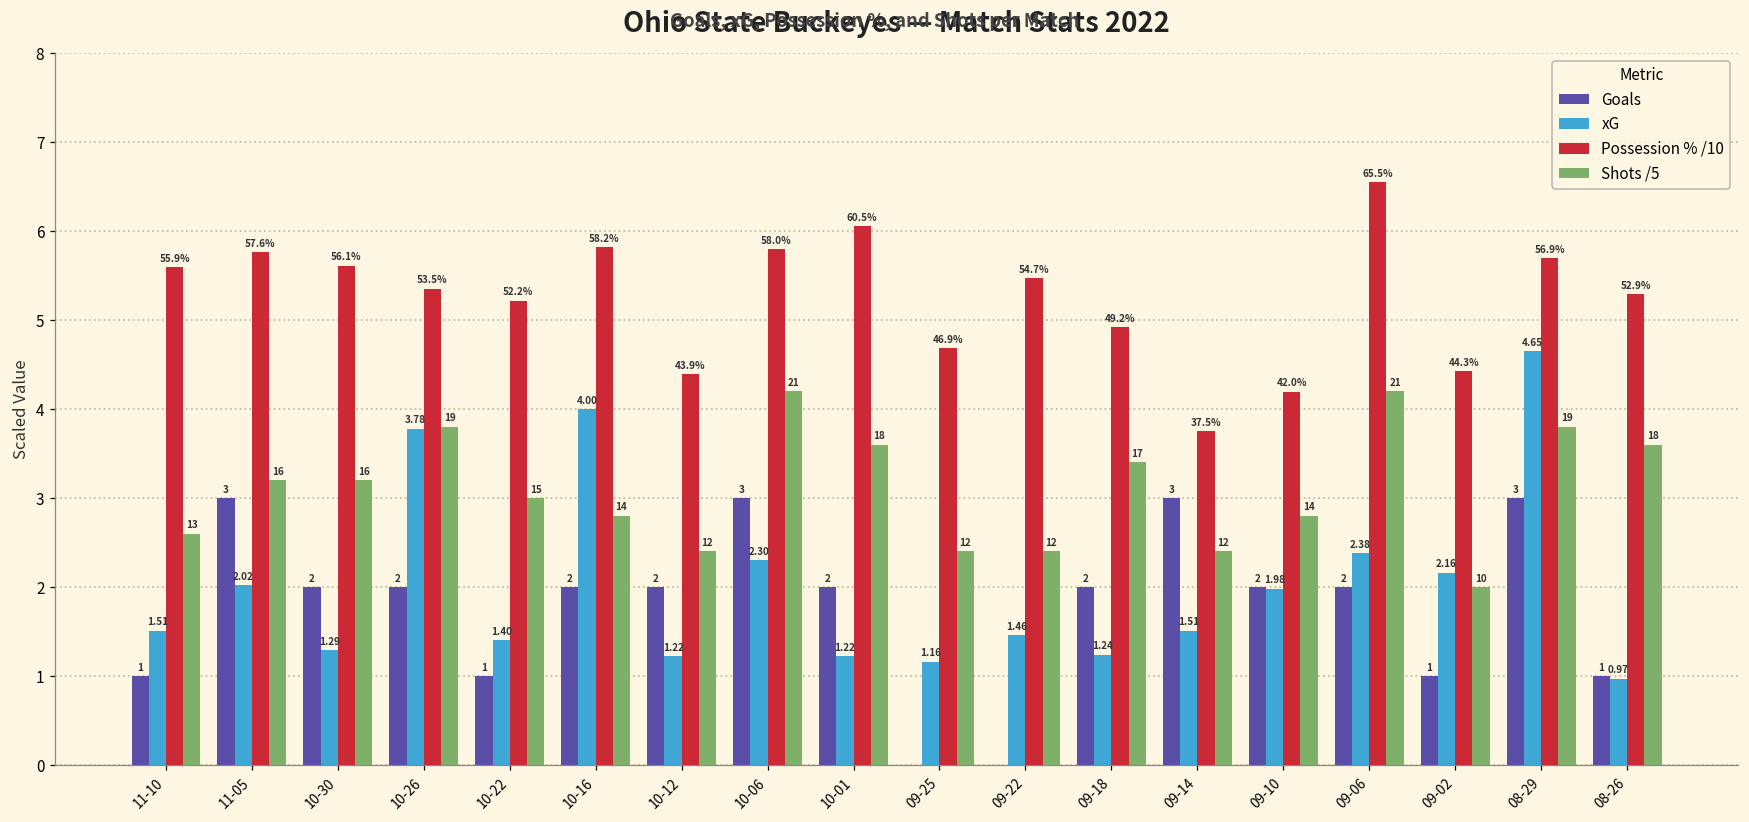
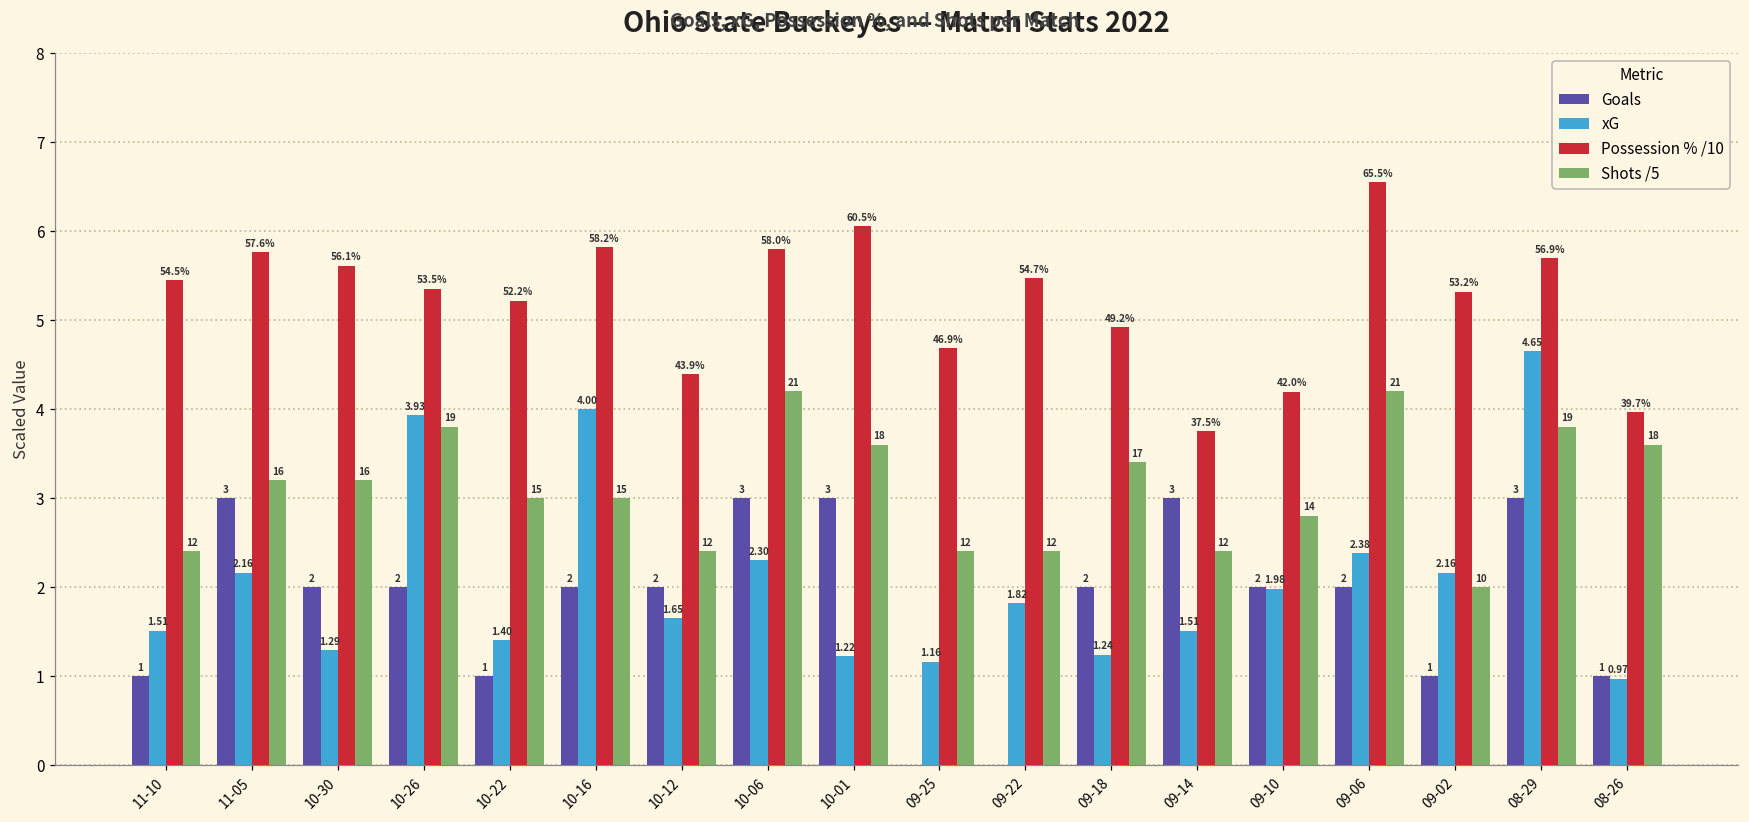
Possession % /10, 11-10: 55.9% -> 54.5%
Shots /5, 11-10: 13 -> 12
xG, 11-05: 2.02 -> 2.16
xG, 10-26: 3.78 -> 3.93
Shots /5, 10-16: 14 -> 15
xG, 10-12: 1.22 -> 1.65
Goals, 10-01: 2 -> 3
xG, 09-22: 1.46 -> 1.82
Possession % /10, 09-02: 44.3% -> 53.2%
Possession % /10, 08-26: 52.9% -> 39.7%
